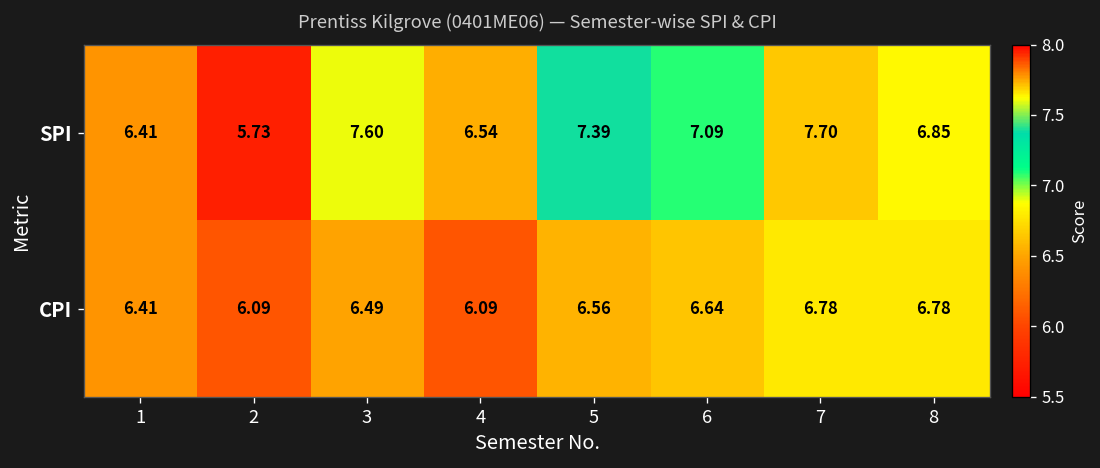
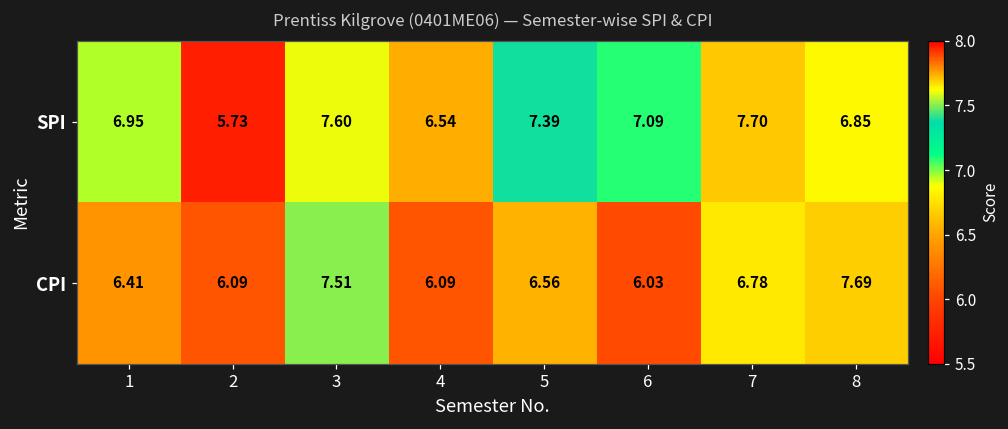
SPI, 1: 6.41 -> 6.95
CPI, 3: 6.49 -> 7.51
CPI, 6: 6.64 -> 6.03
CPI, 8: 6.78 -> 7.69
